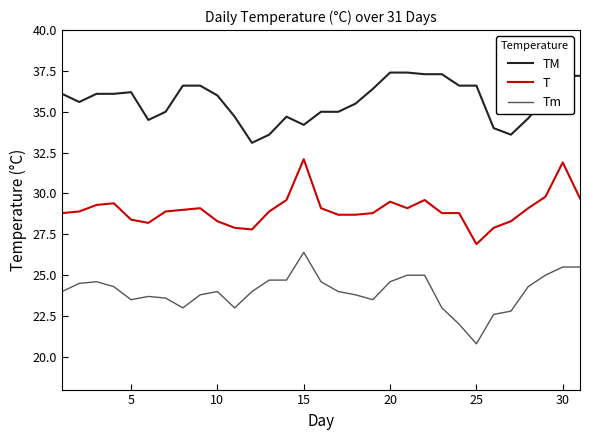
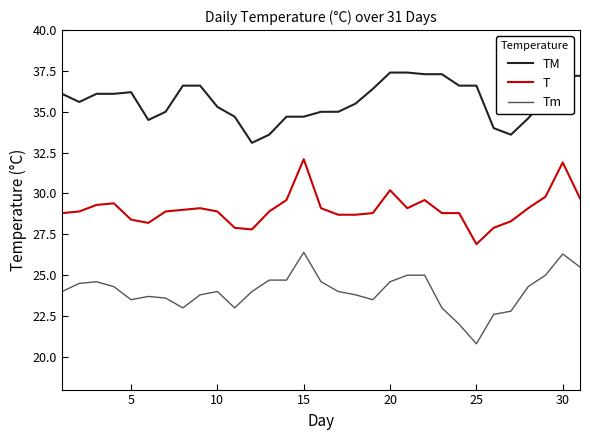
TM, 10: 36.0 -> 35.3
T, 10: 28.3 -> 28.9
TM, 15: 34.2 -> 34.7
T, 20: 29.5 -> 30.2
Tm, 30: 25.5 -> 26.3
